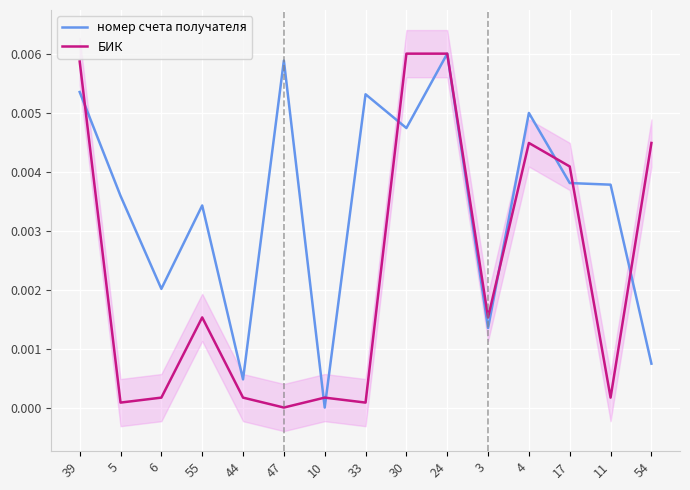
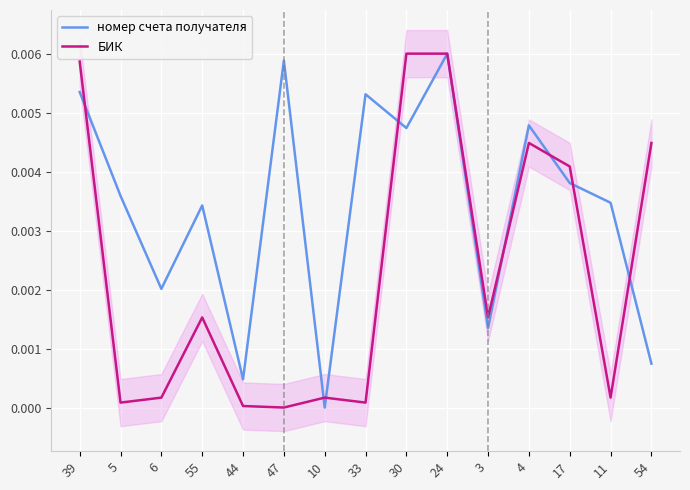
БИК, 44: 0.0002 -> 0.0000
номер счета получателя, 4: 0.0050 -> 0.0048
номер счета получателя, 11: 0.0038 -> 0.0035
